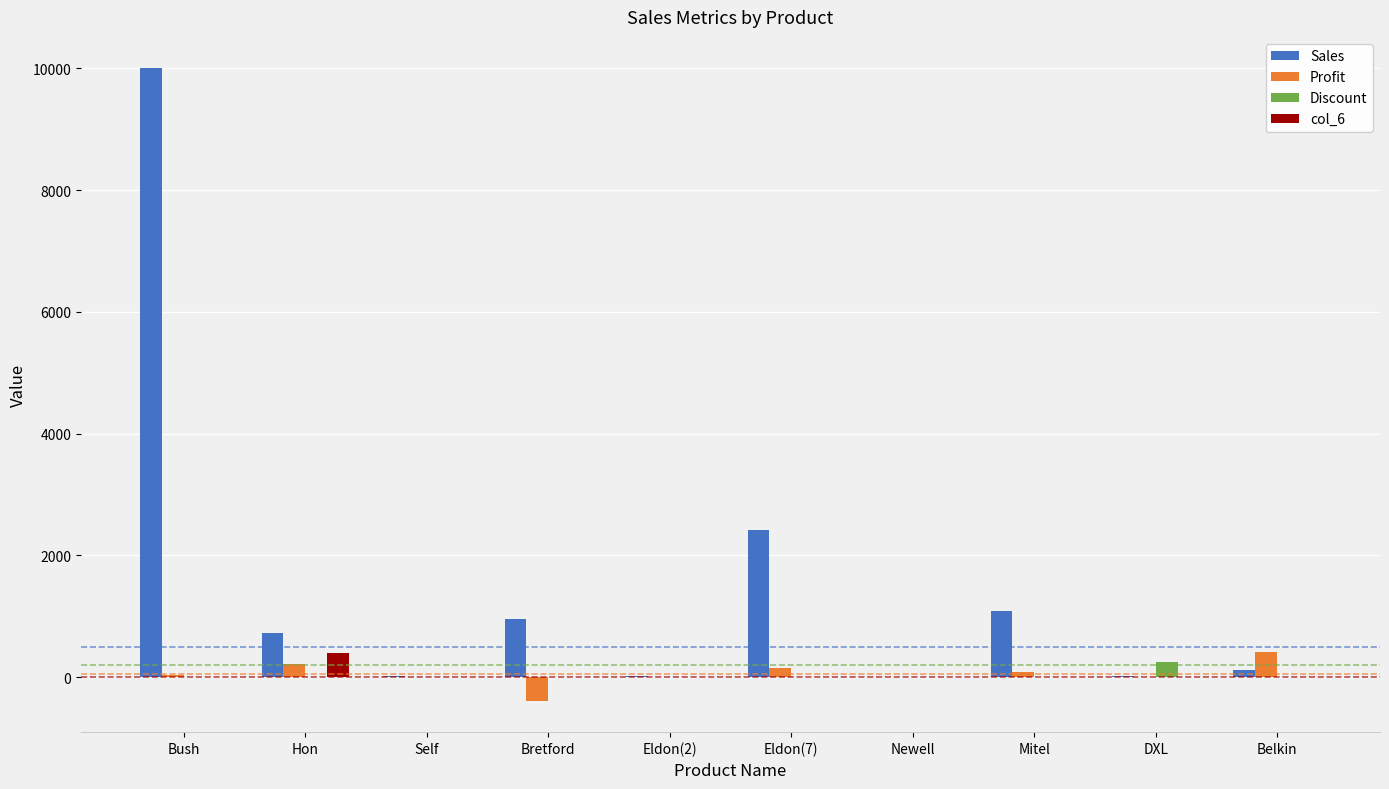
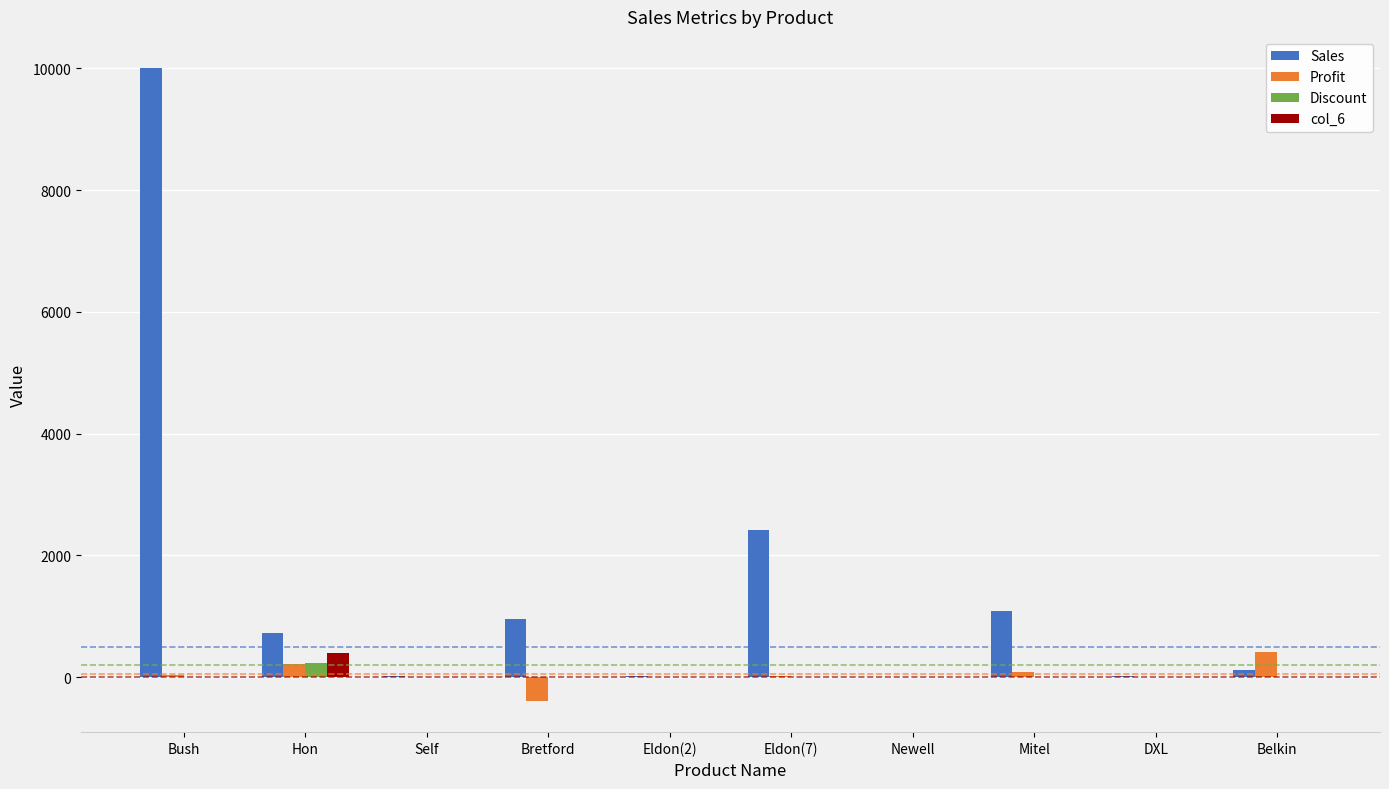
Discount, Hon: 0 -> 200
Profit, Eldon(7): 200 -> 0
Discount, DXL: 300 -> 0
